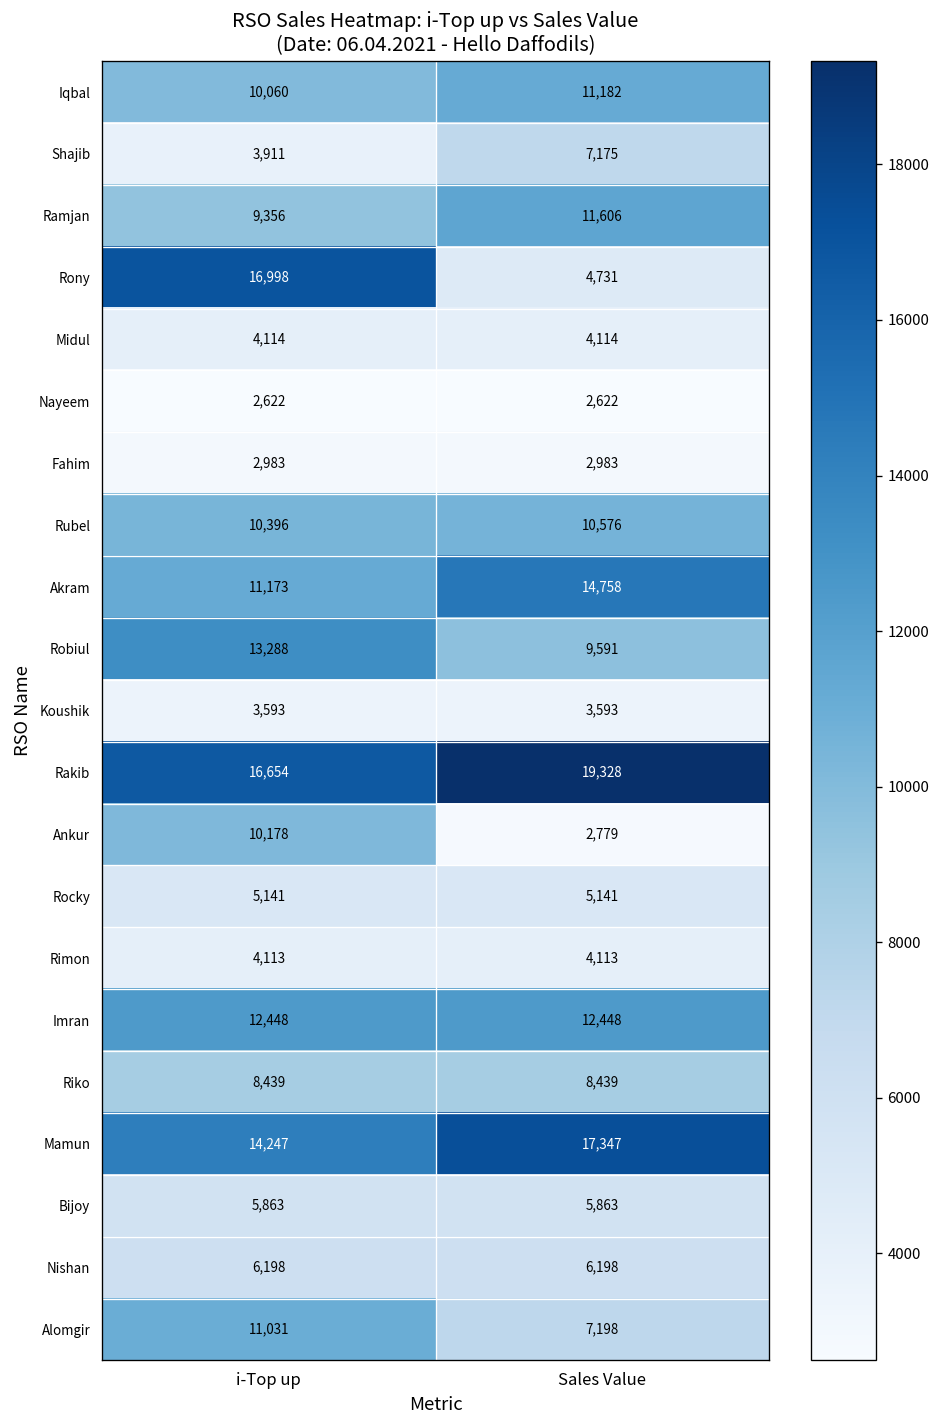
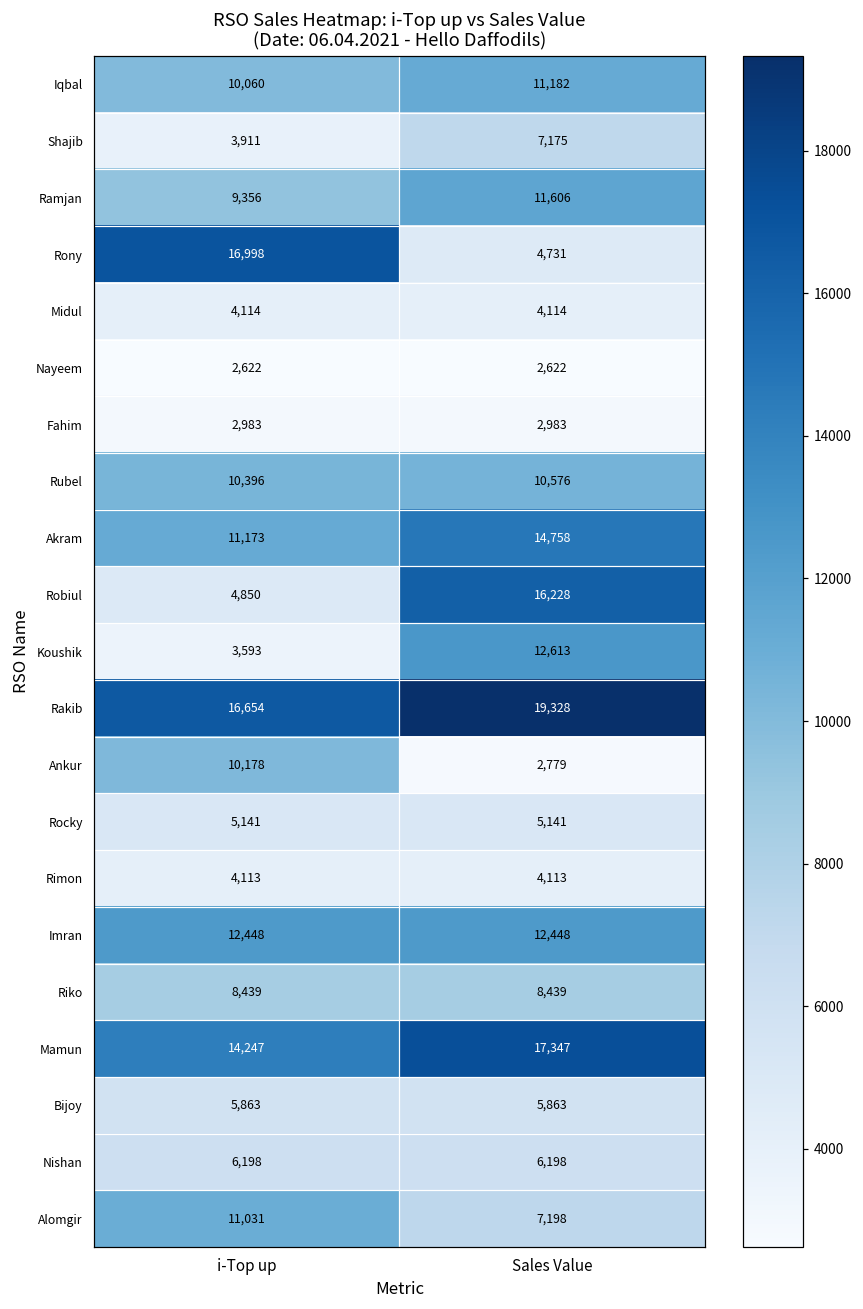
Robiul, i-Top up: 13,288 -> 4,850
Robiul, Sales Value: 9,591 -> 16,228
Koushik, Sales Value: 3,593 -> 12,613
